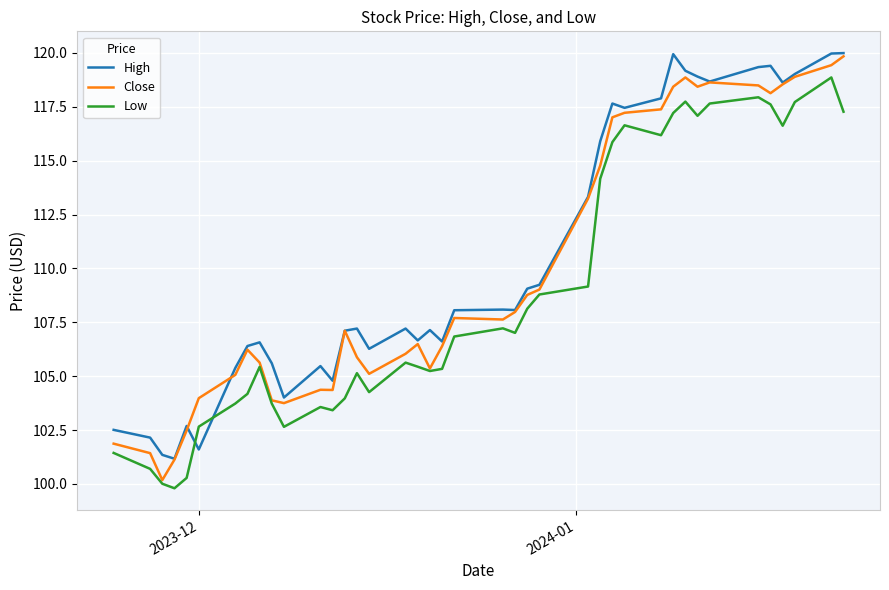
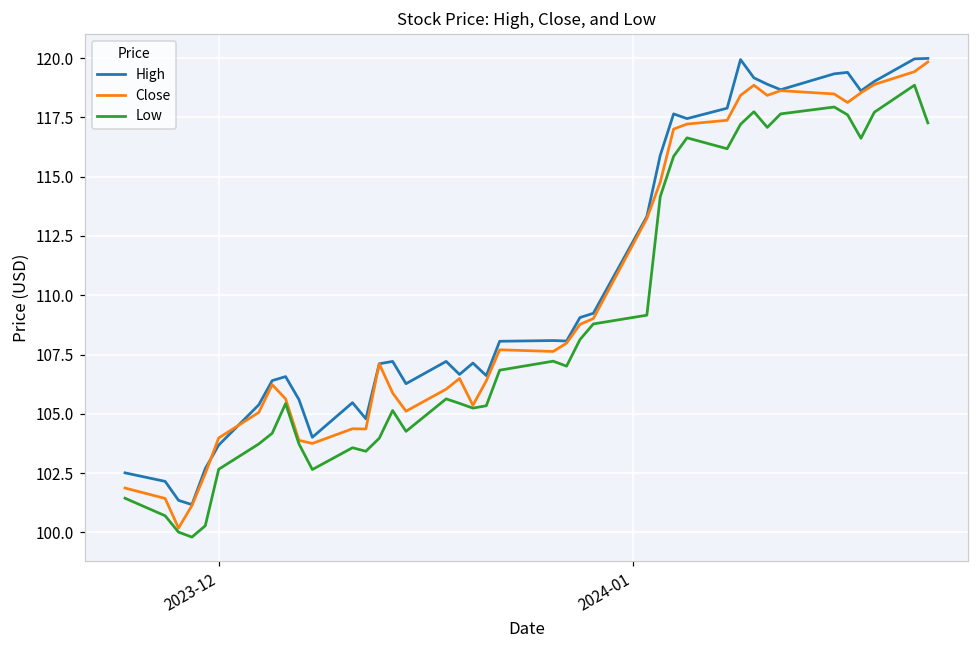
High, 2023-12: 101.6 -> 103.7
